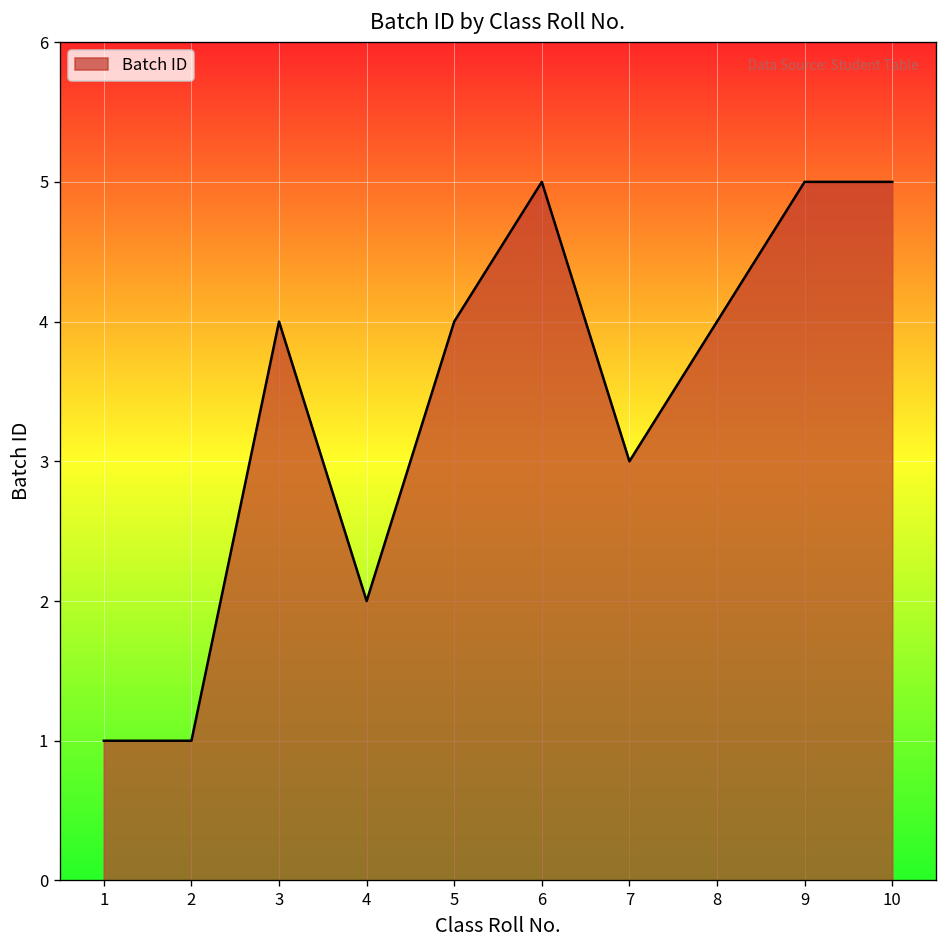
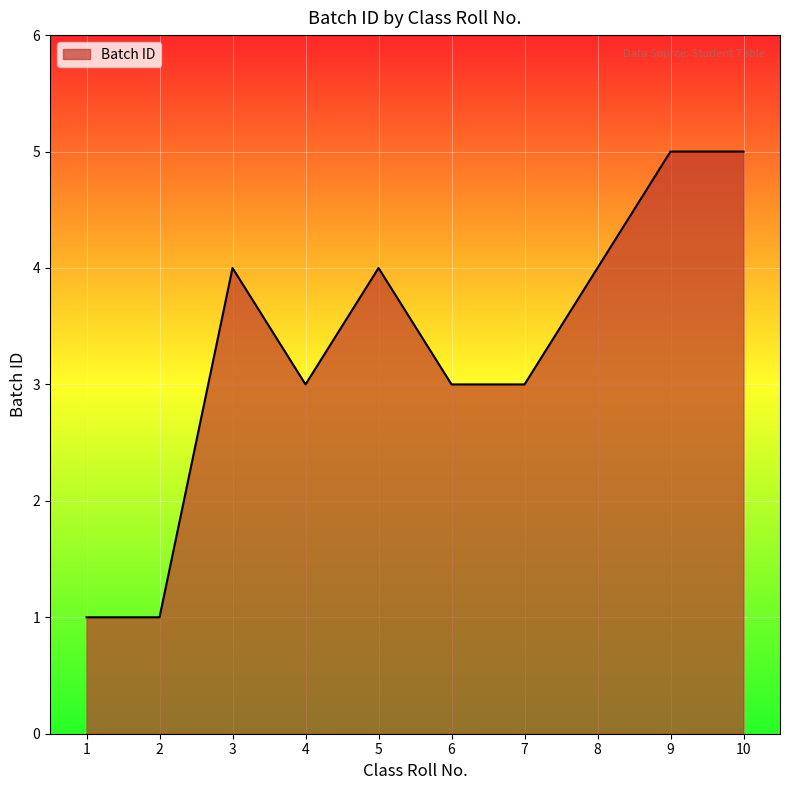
4: 2 -> 3
6: 5 -> 3
